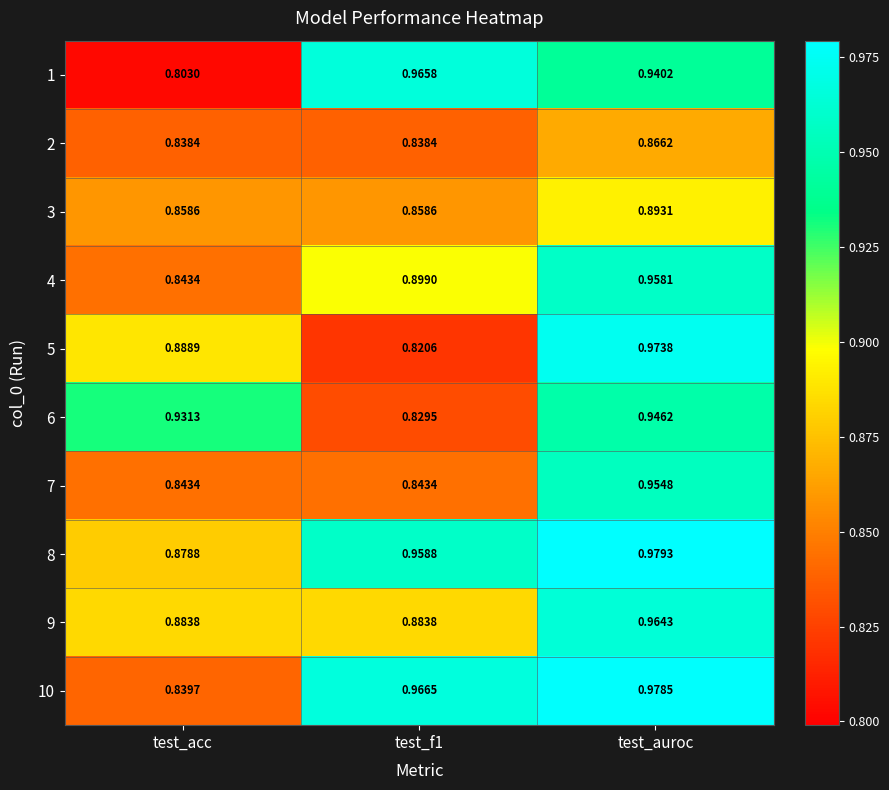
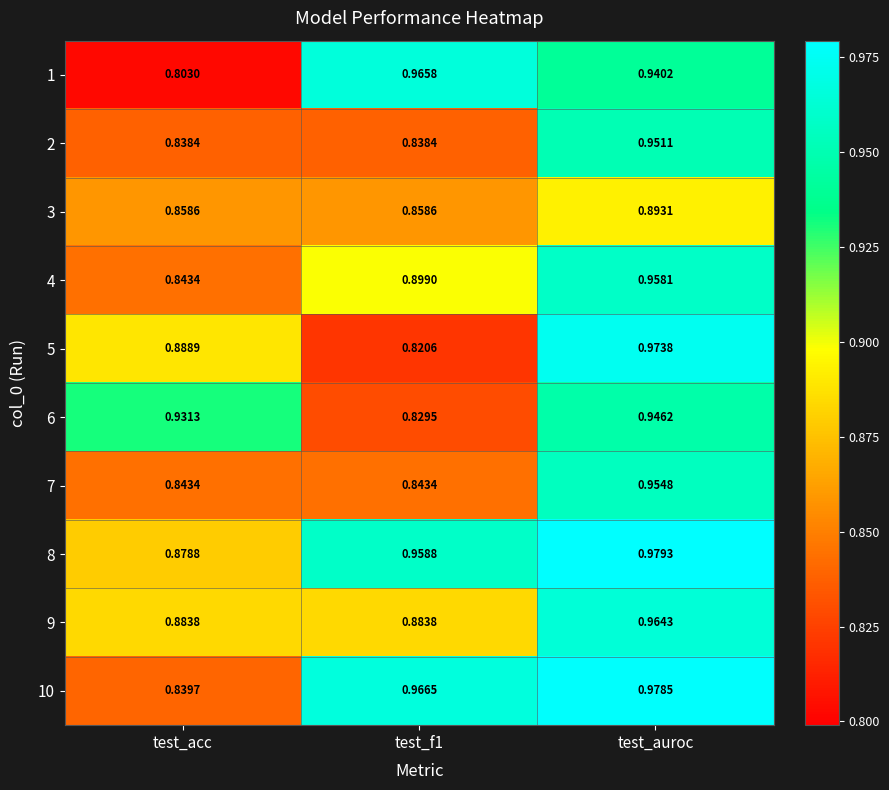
2, test_auroc: 0.8662 -> 0.9511
